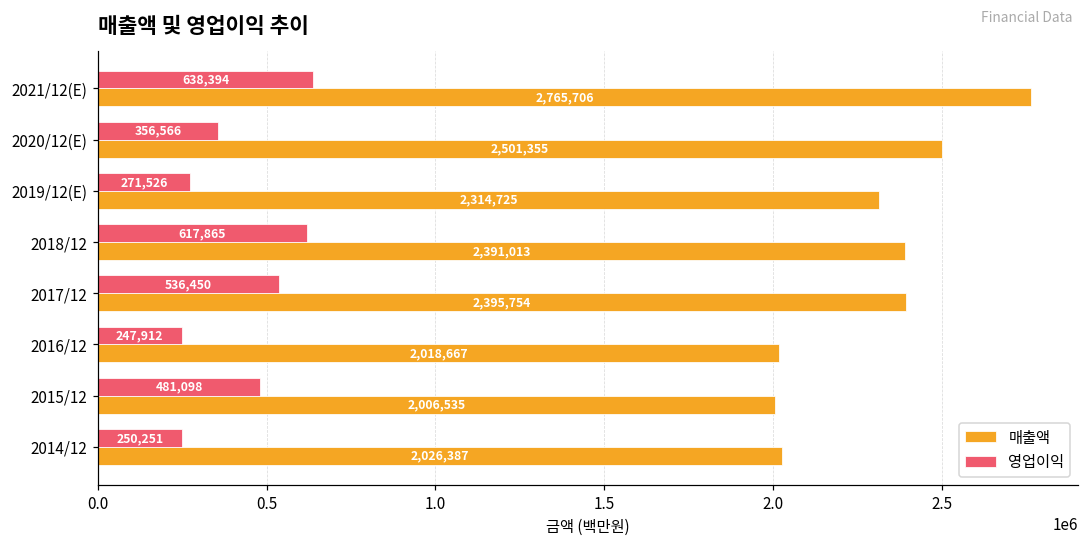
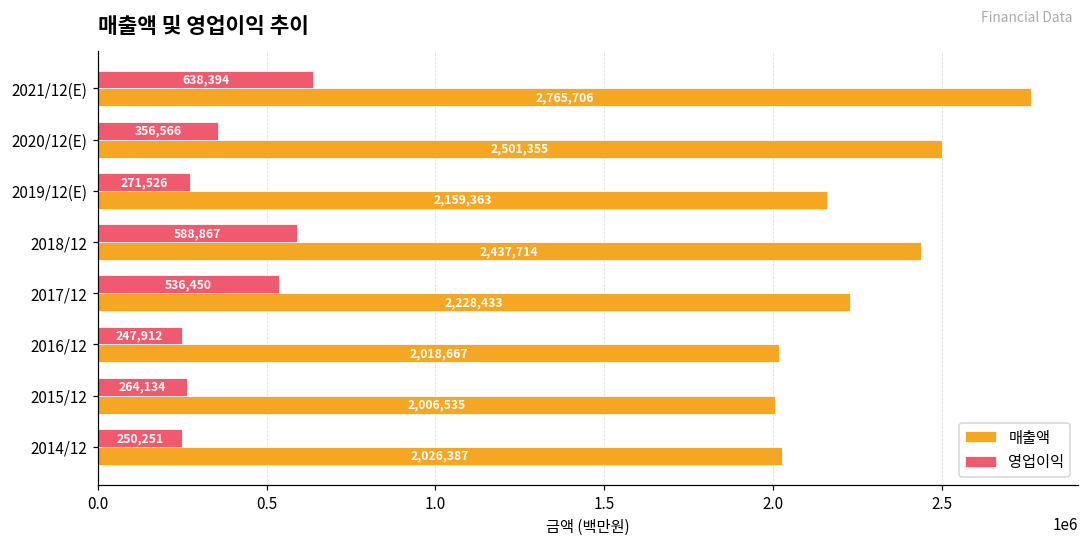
매출액, 2019/12(E): 2,314,725 -> 2,159,363
영업이익, 2018/12: 617,865 -> 588,867
매출액, 2018/12: 2,391,013 -> 2,437,714
매출액, 2017/12: 2,395,754 -> 2,228,433
영업이익, 2015/12: 481,098 -> 264,134
